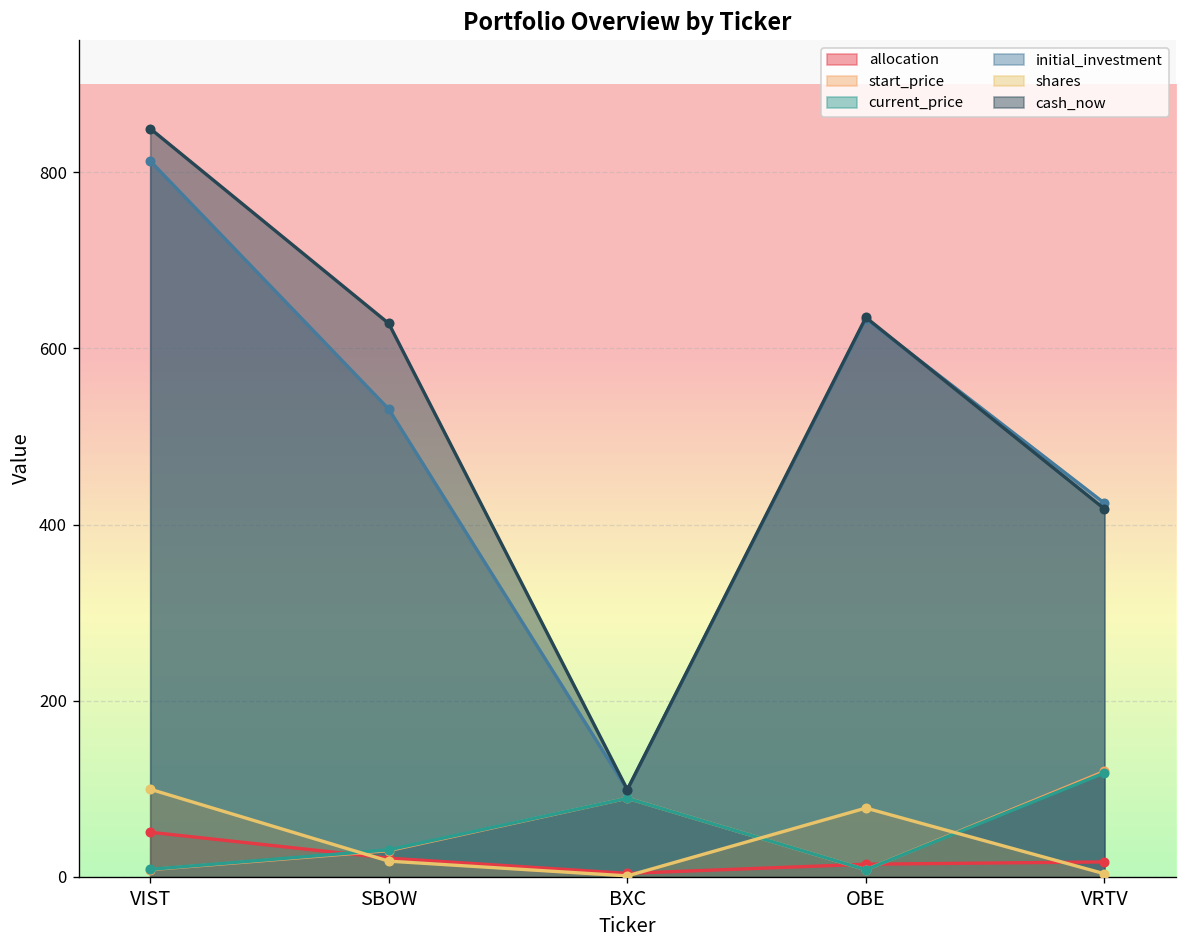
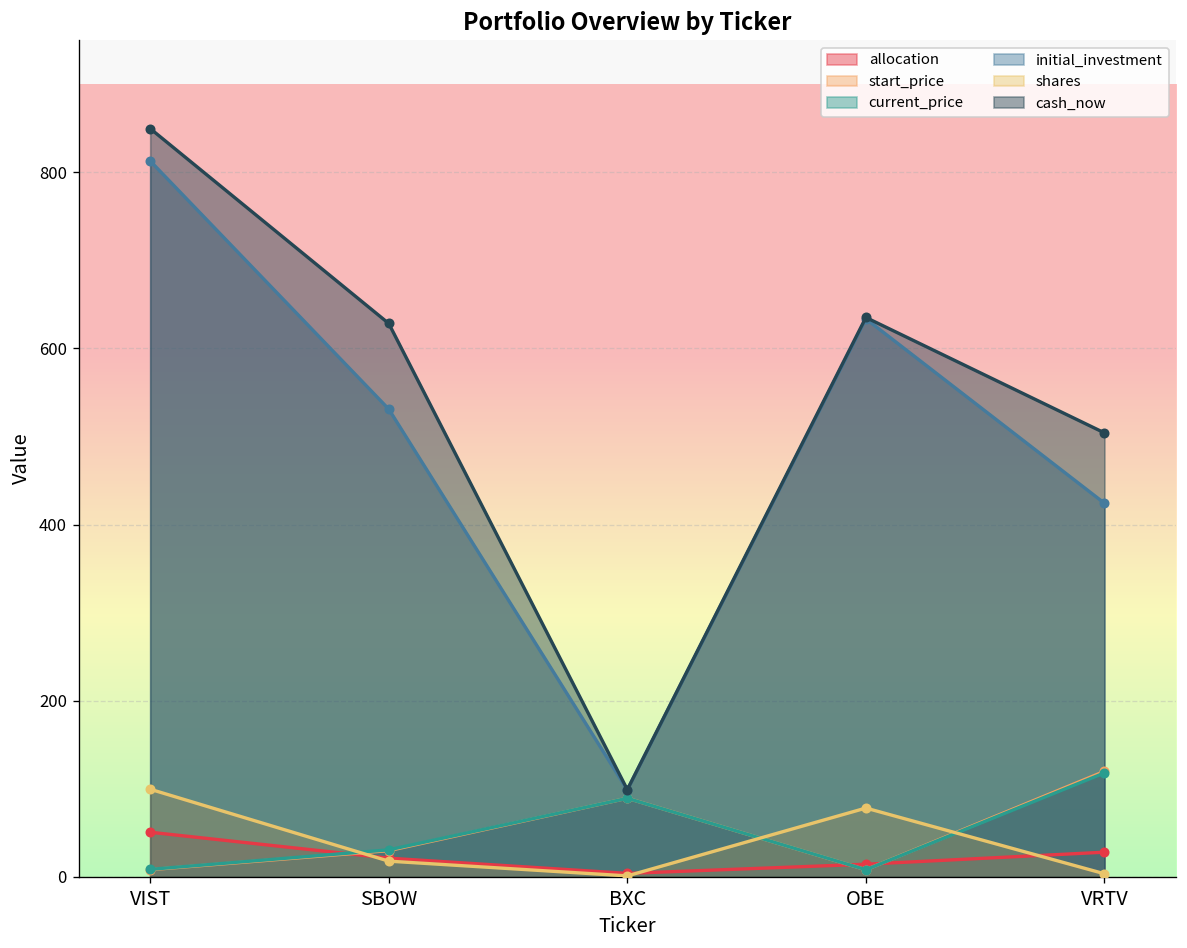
allocation, VRTV: 20 -> 30
cash_now, VRTV: 420 -> 500
